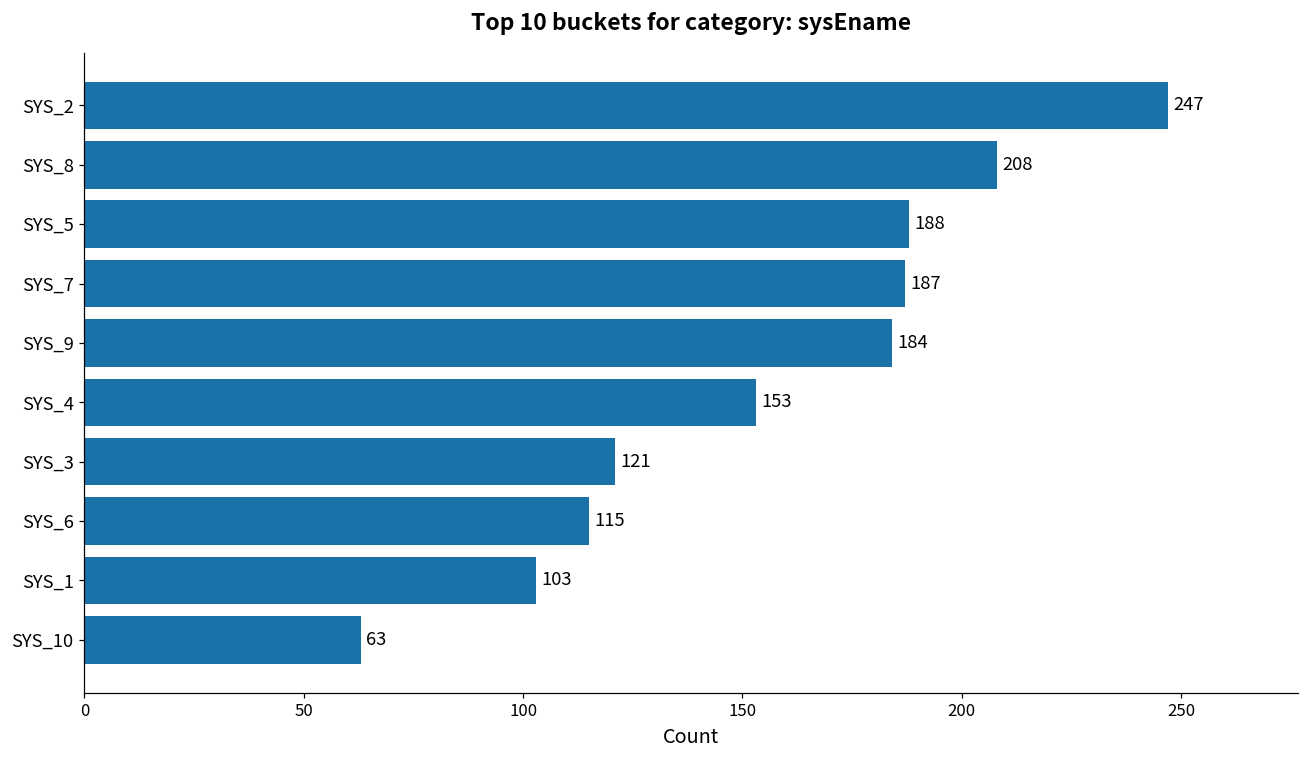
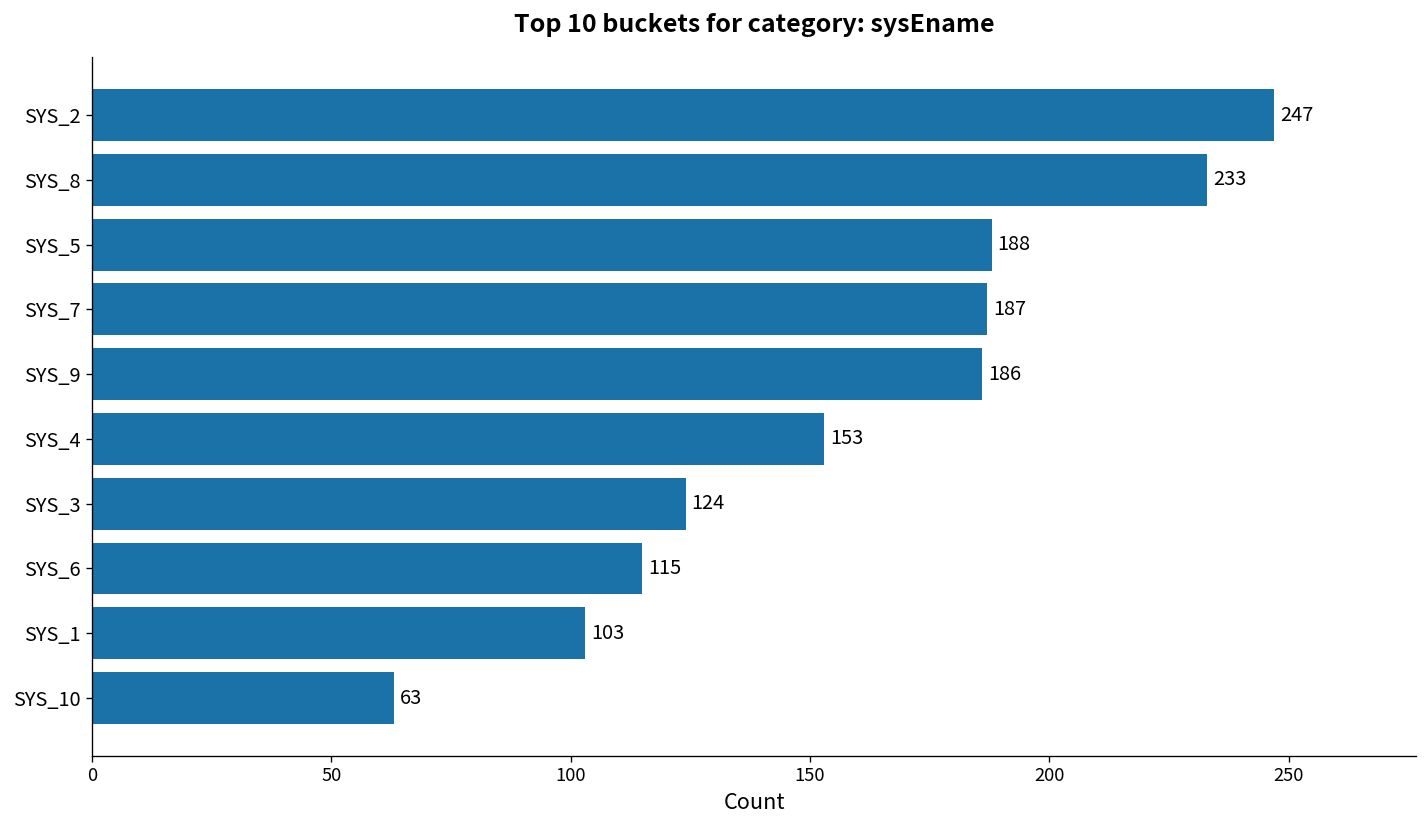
SYS_8: 208 -> 233
SYS_9: 184 -> 186
SYS_3: 121 -> 124
